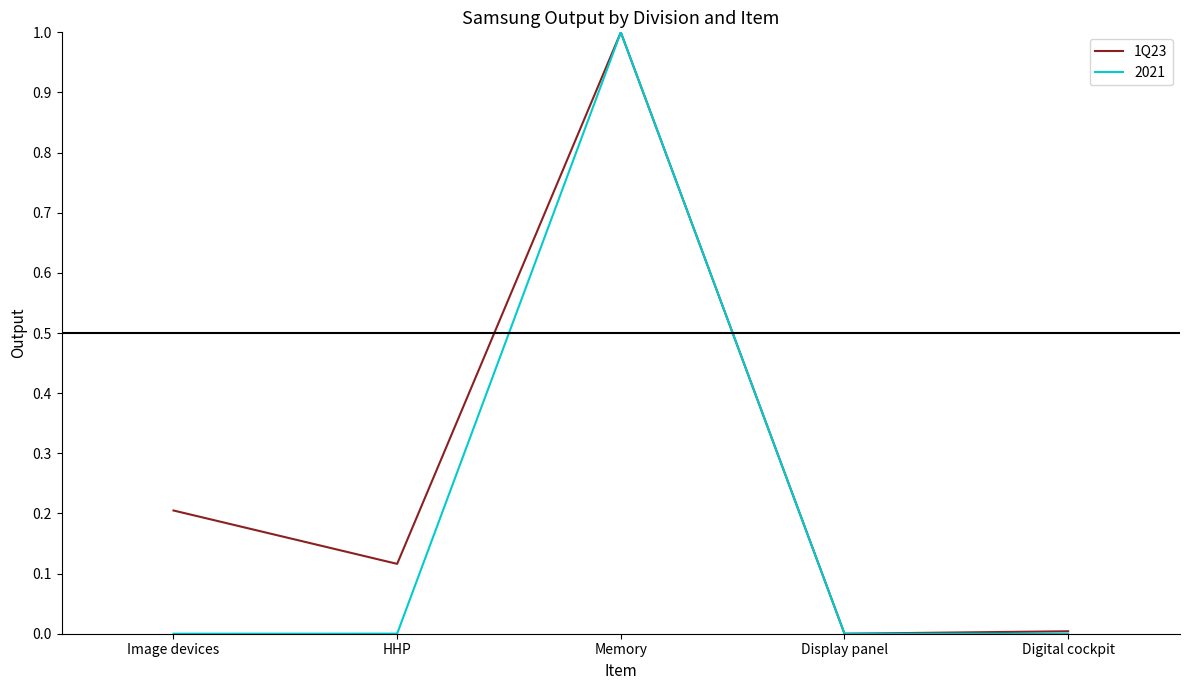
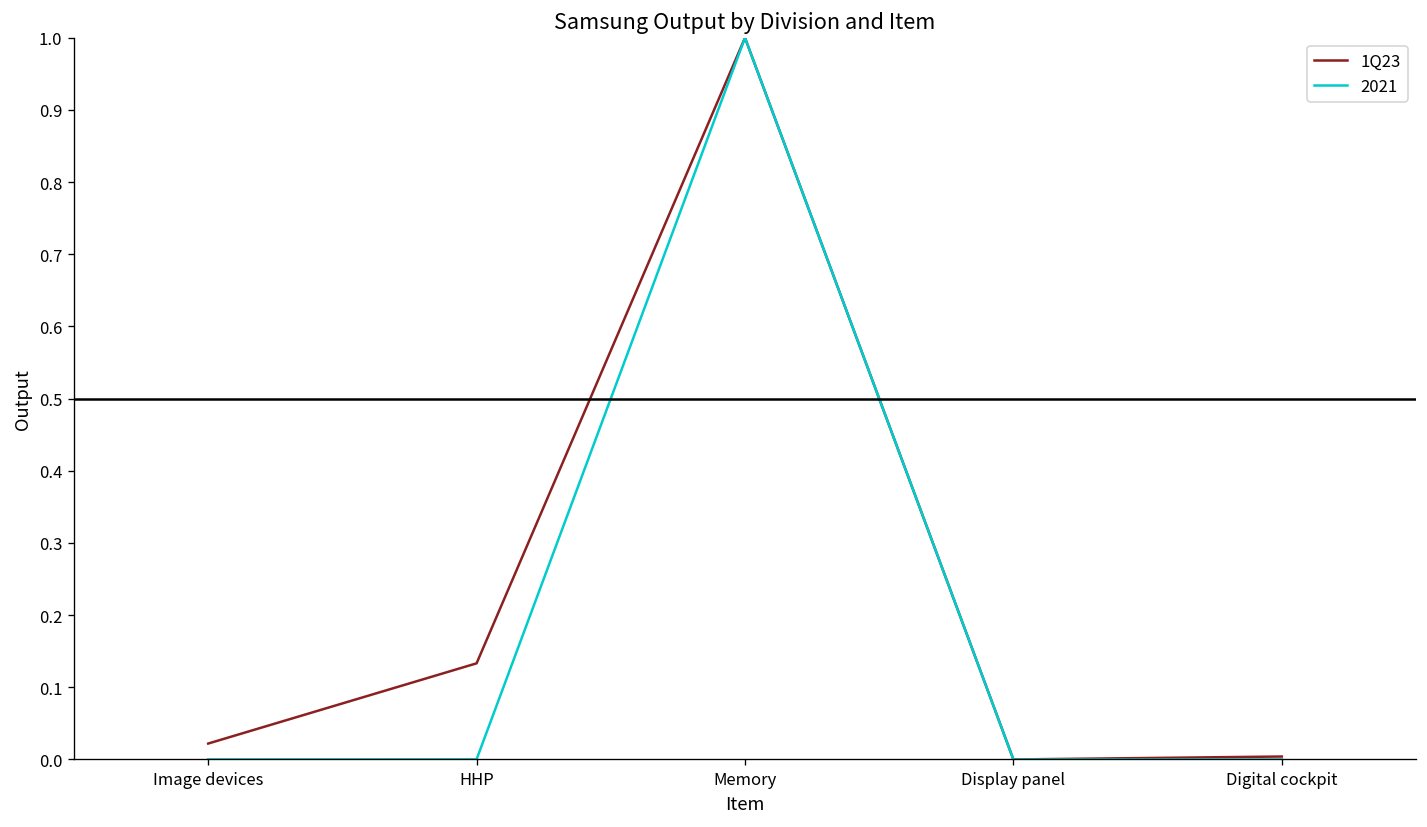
1Q23, Image devices: 0.20 -> 0.02
1Q23, HHP: 0.12 -> 0.13
